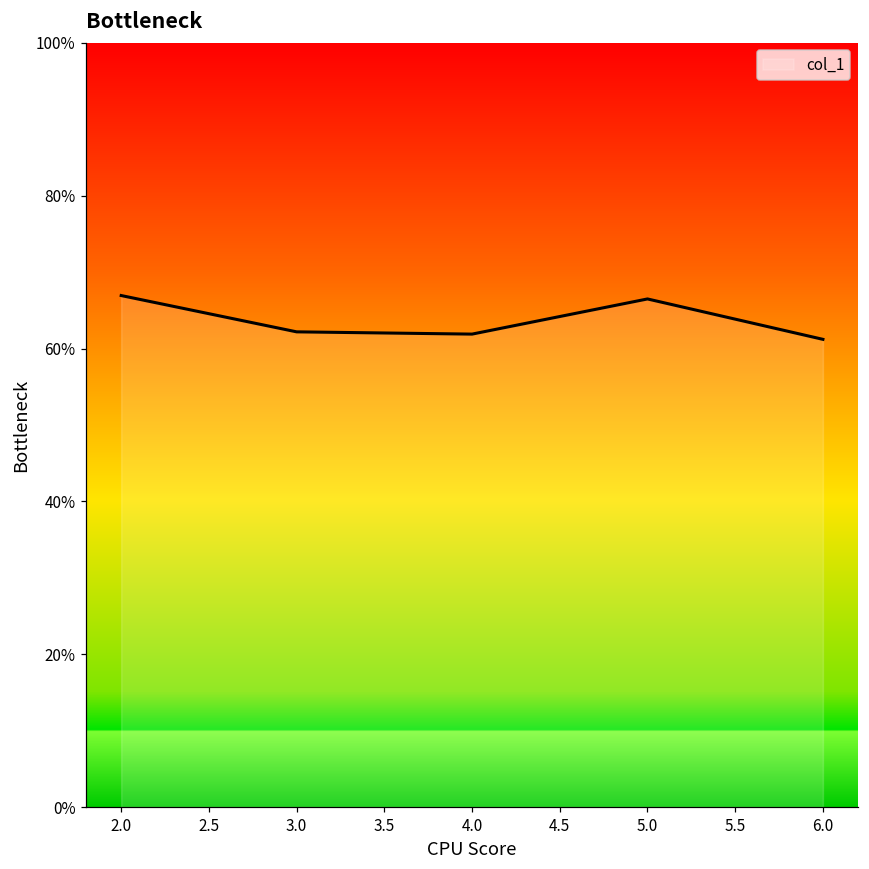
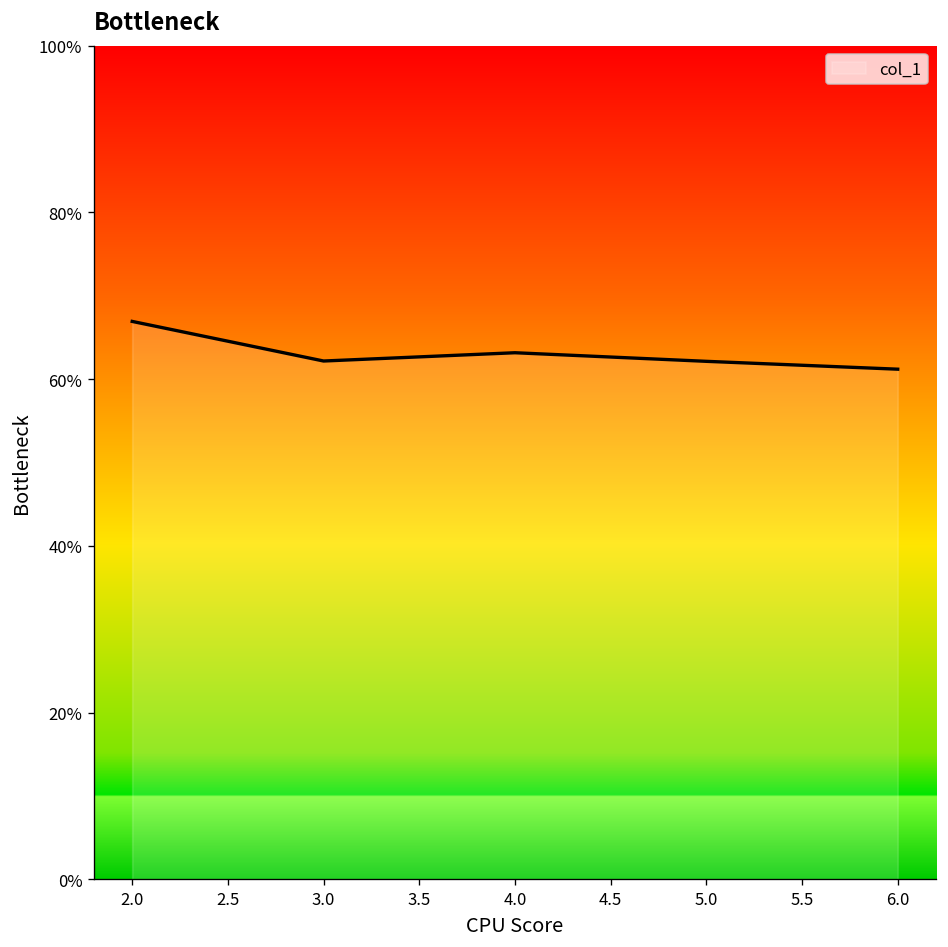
4.0: 62% -> 63%
5.0: 66% -> 62%
